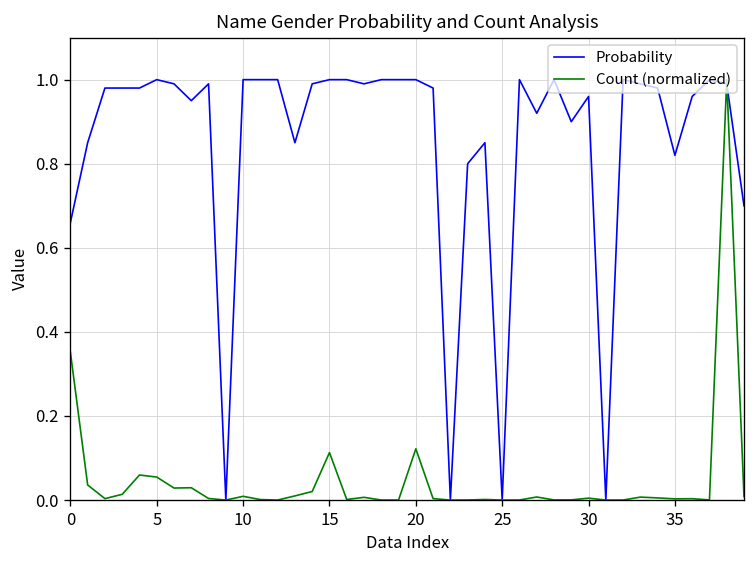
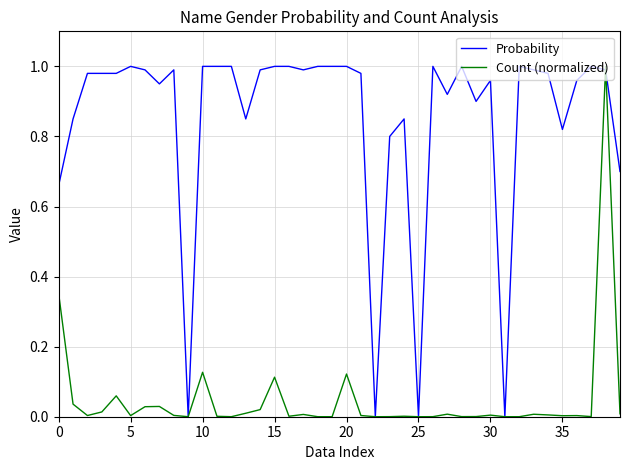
Count (normalized), 5: 0.05 -> 0.00
Count (normalized), 10: 0.01 -> 0.13
